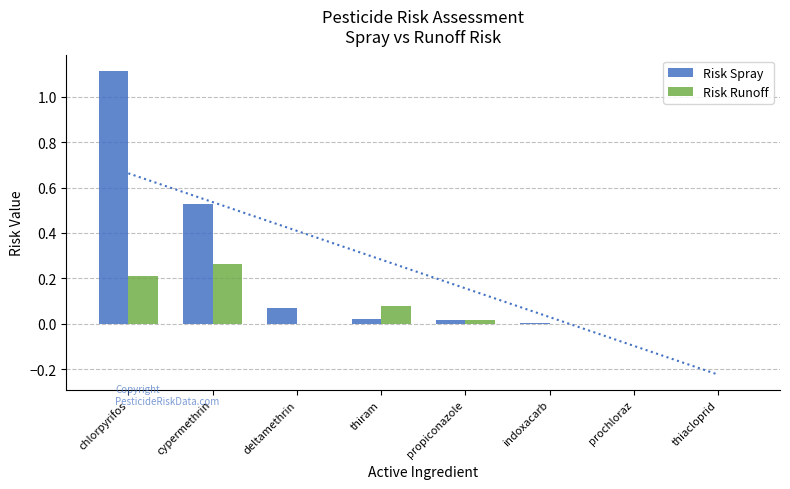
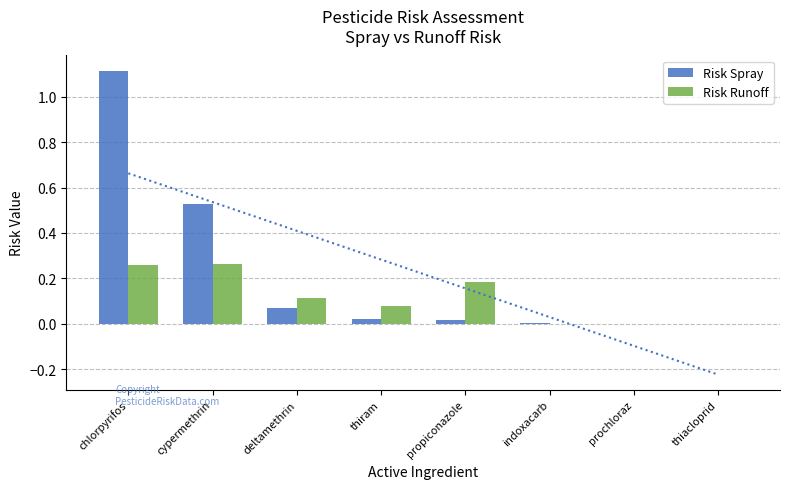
Risk Runoff, chlorpyrifos: 0.21 -> 0.26
Risk Runoff, deltamethrin: 0.00 -> 0.11
Risk Runoff, propiconazole: 0.02 -> 0.18
